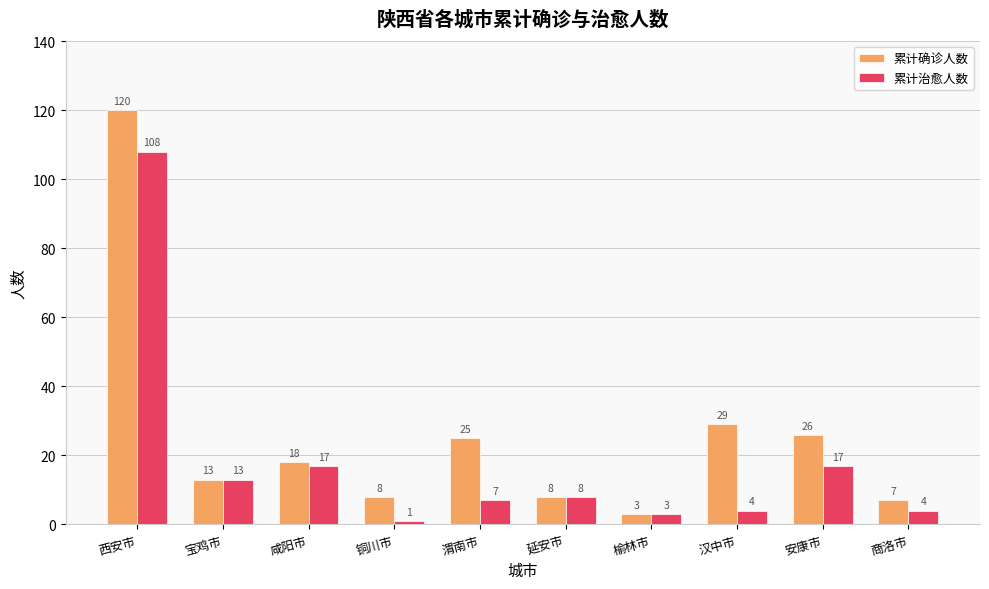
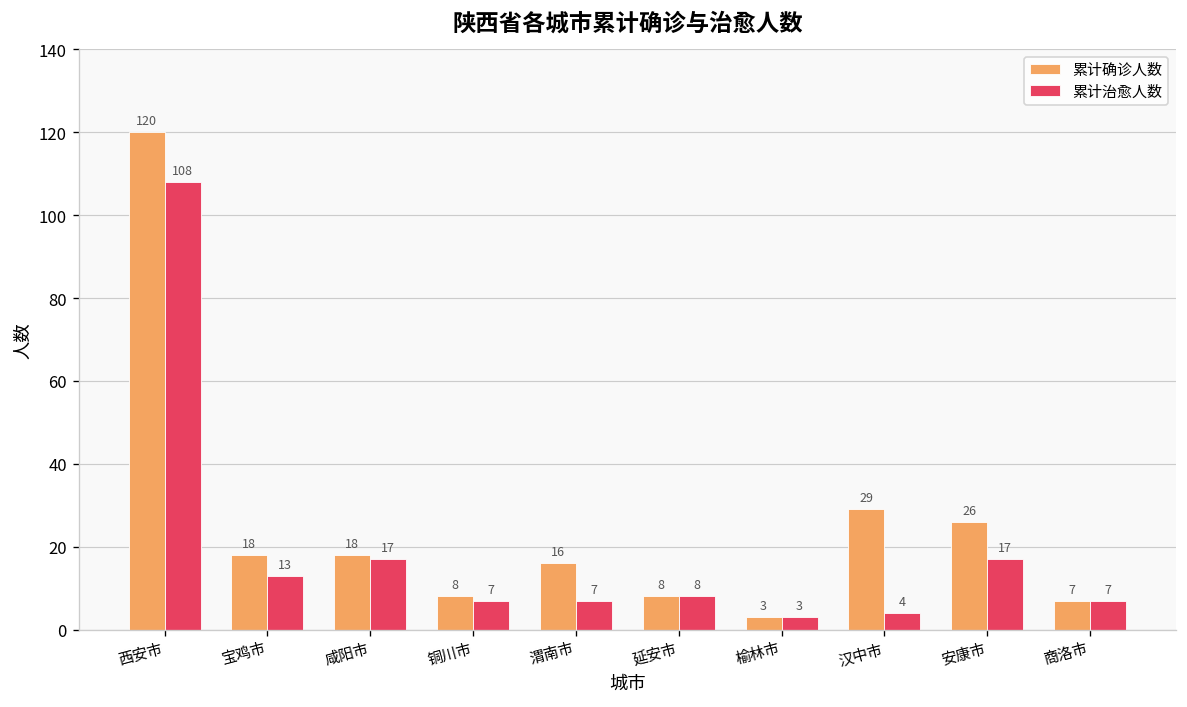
累计确诊人数, 宝鸡市: 13 -> 18
累计治愈人数, 铜川市: 1 -> 7
累计确诊人数, 渭南市: 25 -> 16
累计治愈人数, 商洛市: 4 -> 7
